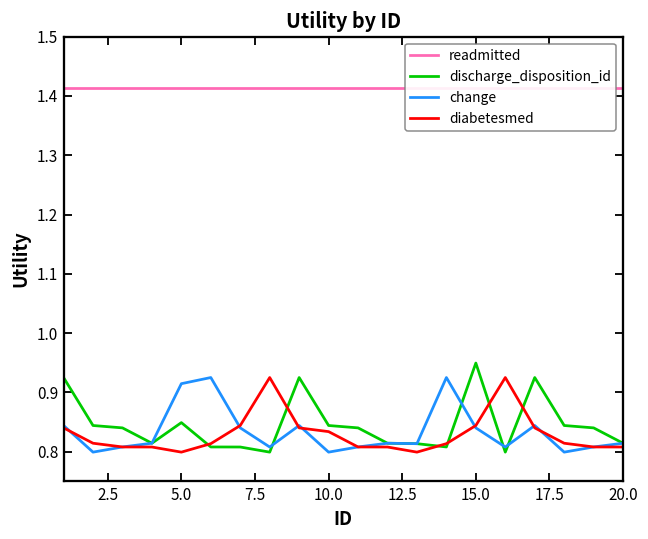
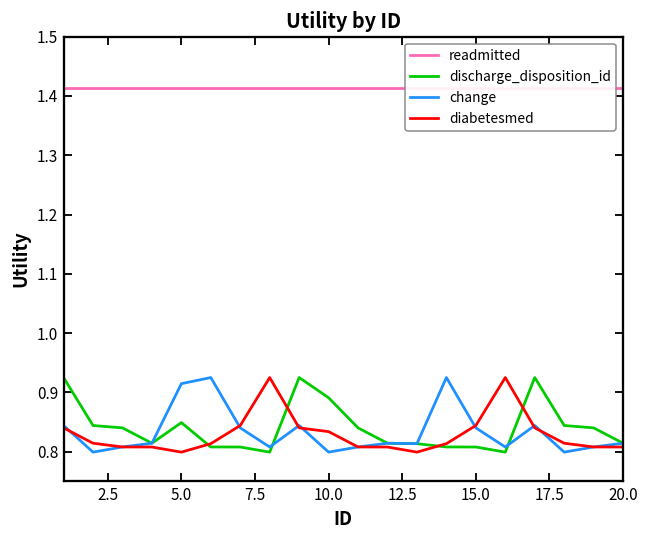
discharge_disposition_id, 10.0: 0.84 -> 0.89
discharge_disposition_id, 15.0: 0.95 -> 0.81
